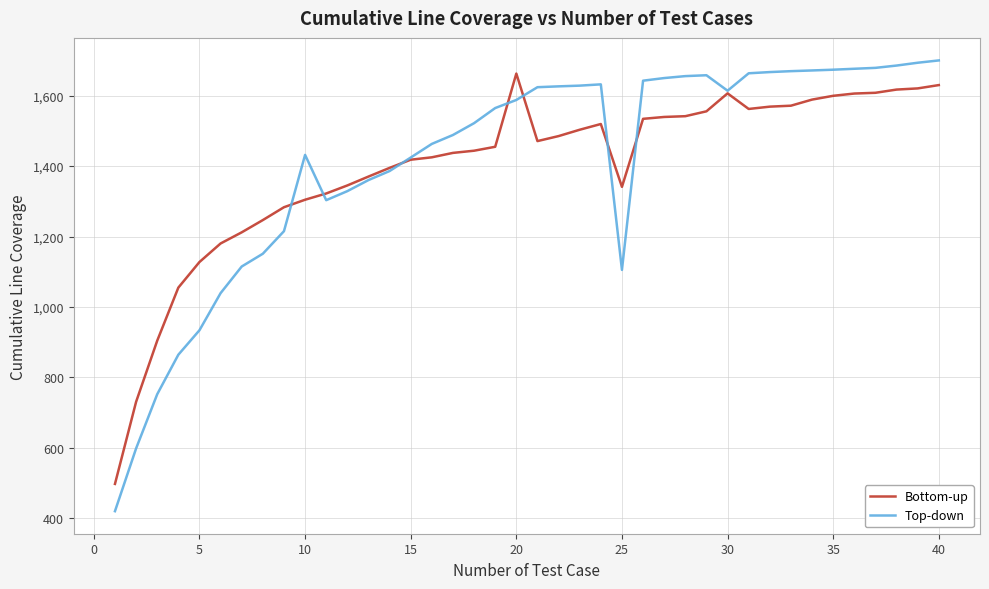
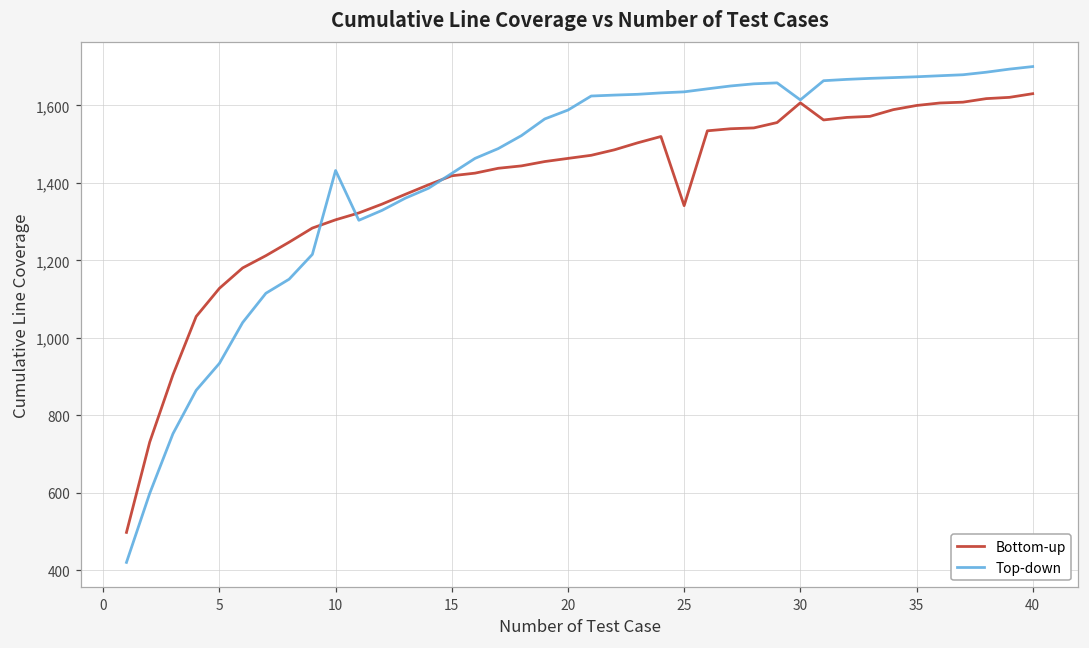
Bottom-up, 20: 1,660 -> 1,460
Top-down, 25: 1,110 -> 1,630
